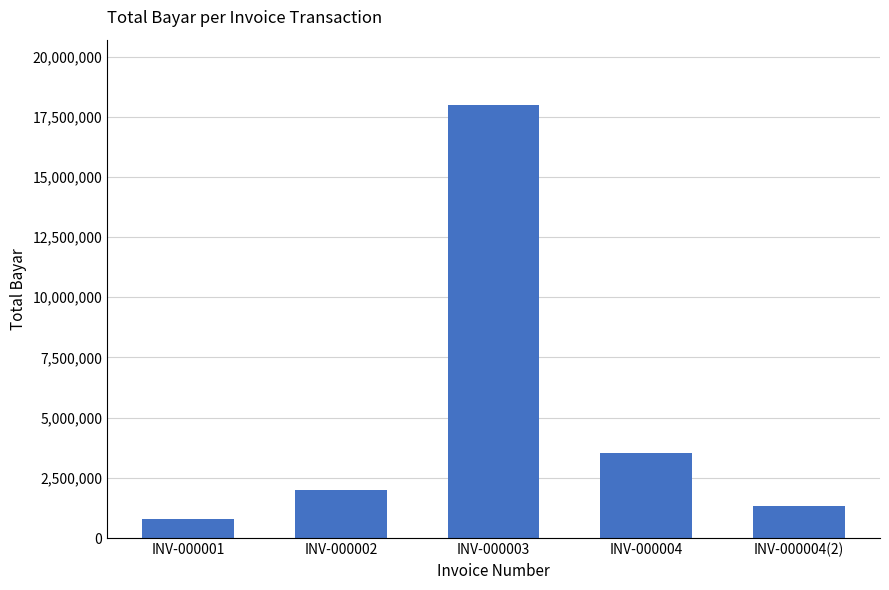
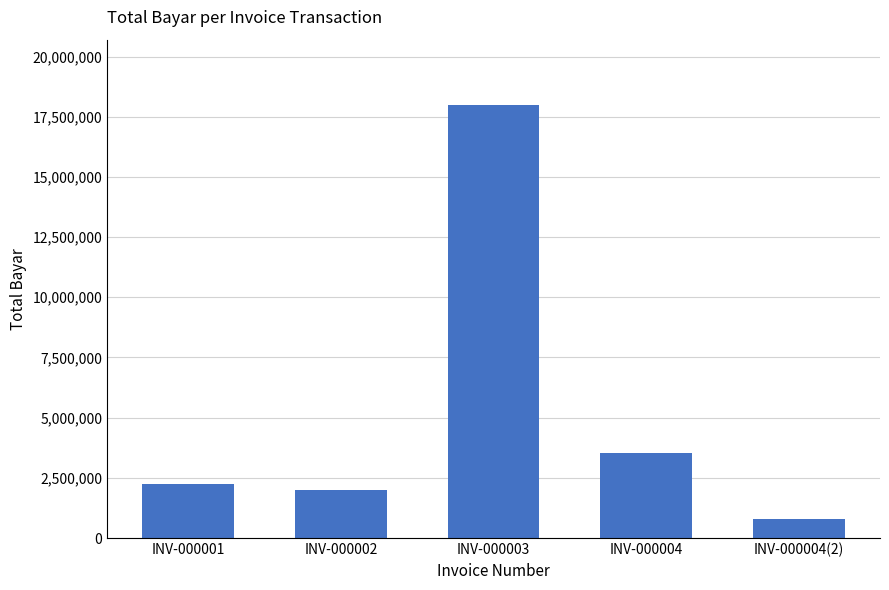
INV-000001: 800,000 -> 2,300,000
INV-000004(2): 1,300,000 -> 800,000
